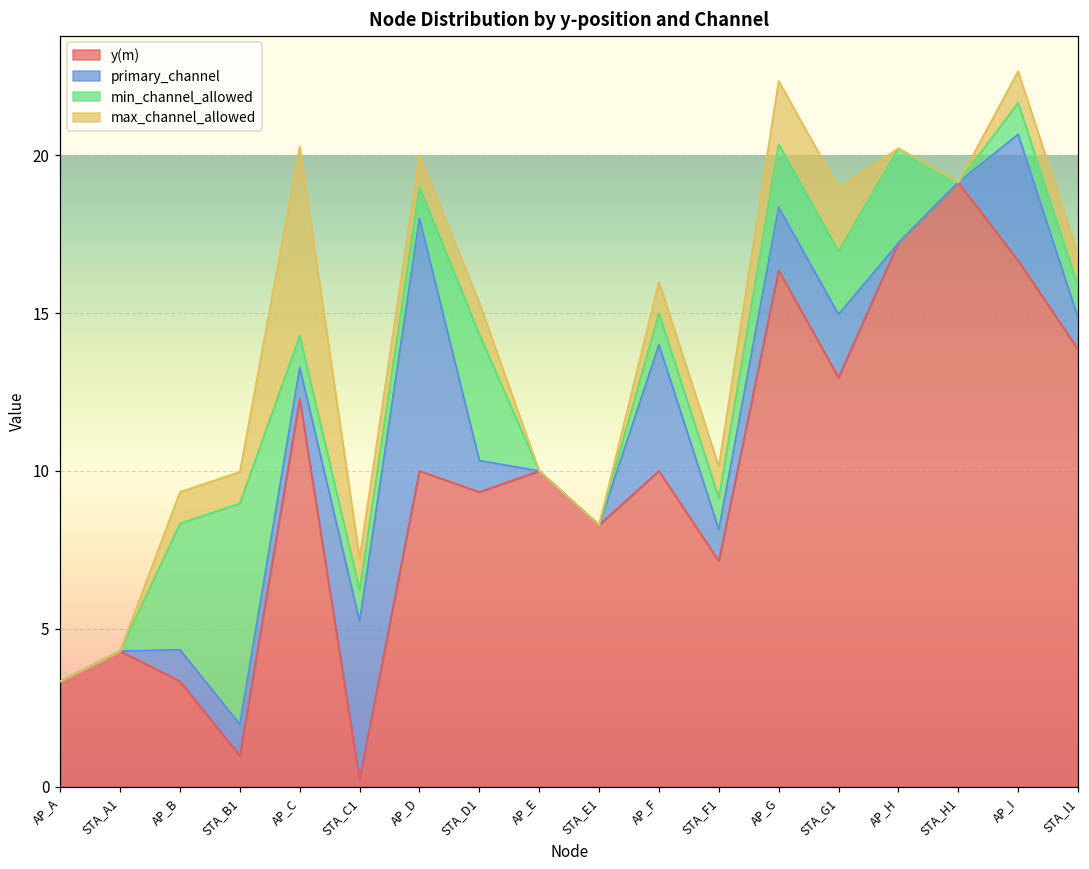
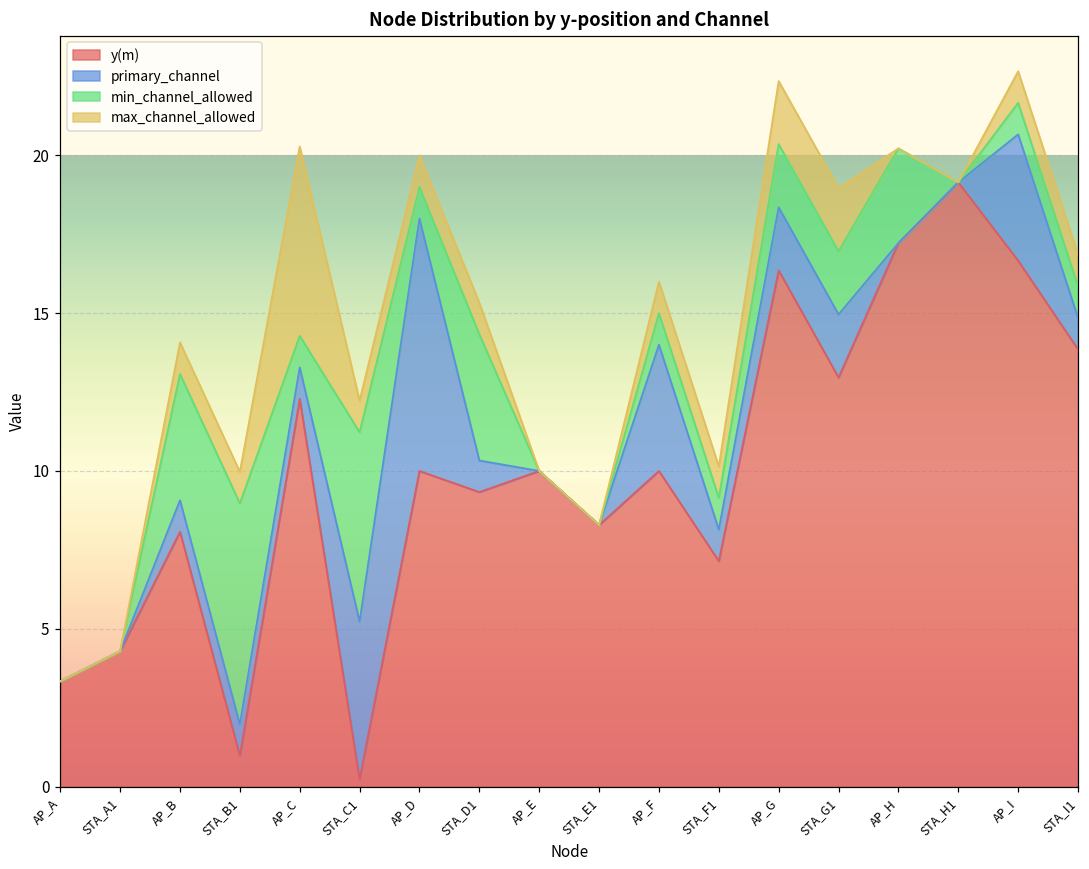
y(m), AP_B: 3.3 -> 8.1
min_channel_allowed, STA_C1: 1 -> 6
